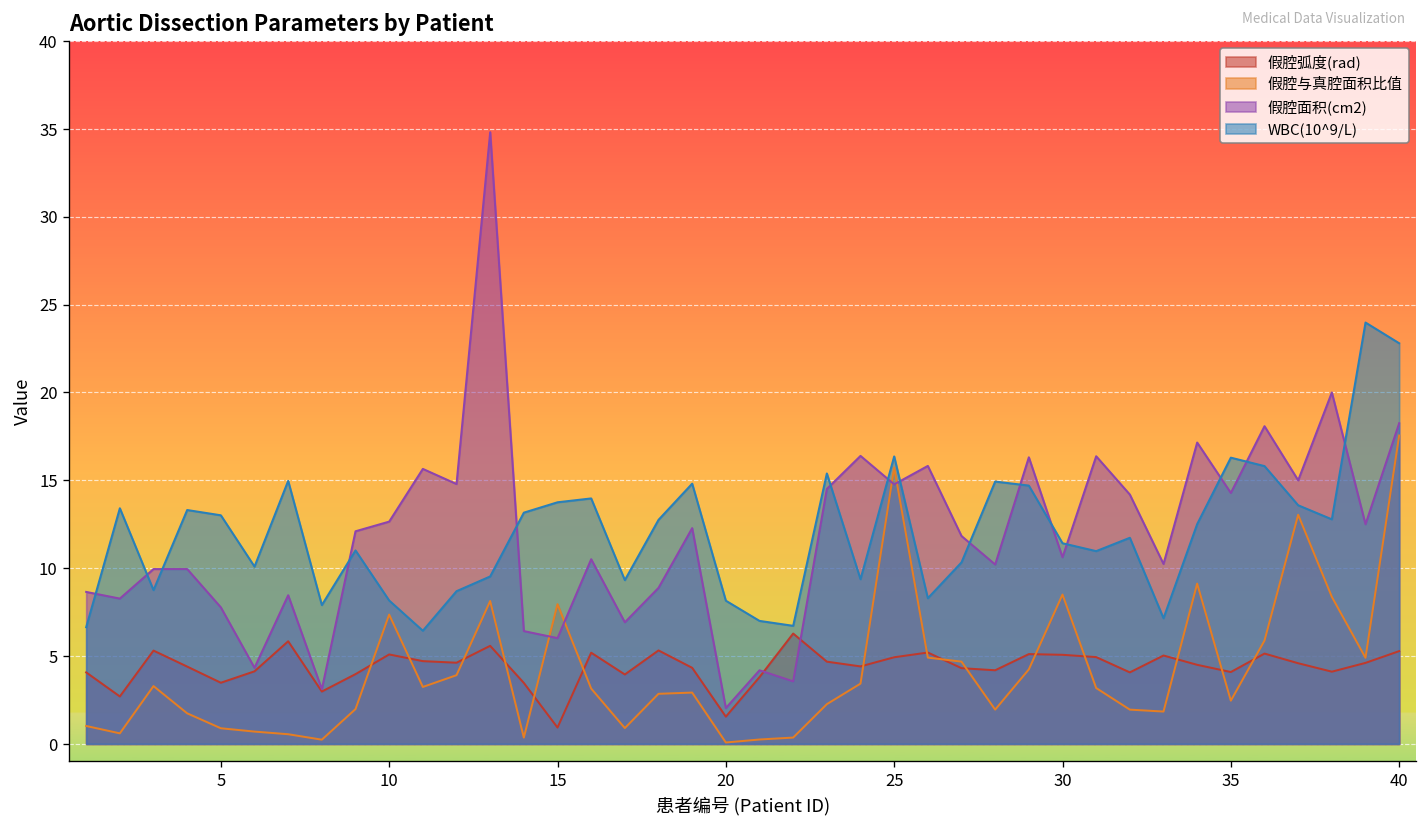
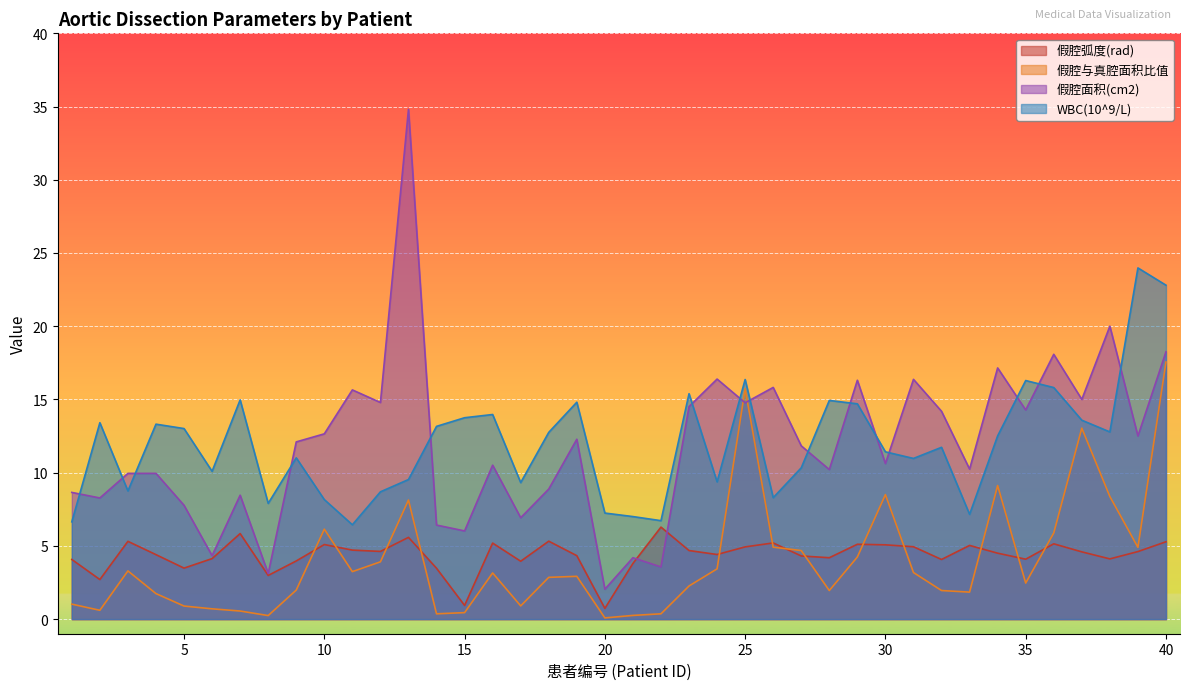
假腔与真腔面积比值, 10: 7.4 -> 6.1
假腔与真腔面积比值, 15: 8.0 -> 0.4
假腔弧度(rad), 20: 1.6 -> 0.7
WBC(10^9/L), 20: 8.2 -> 7.2
